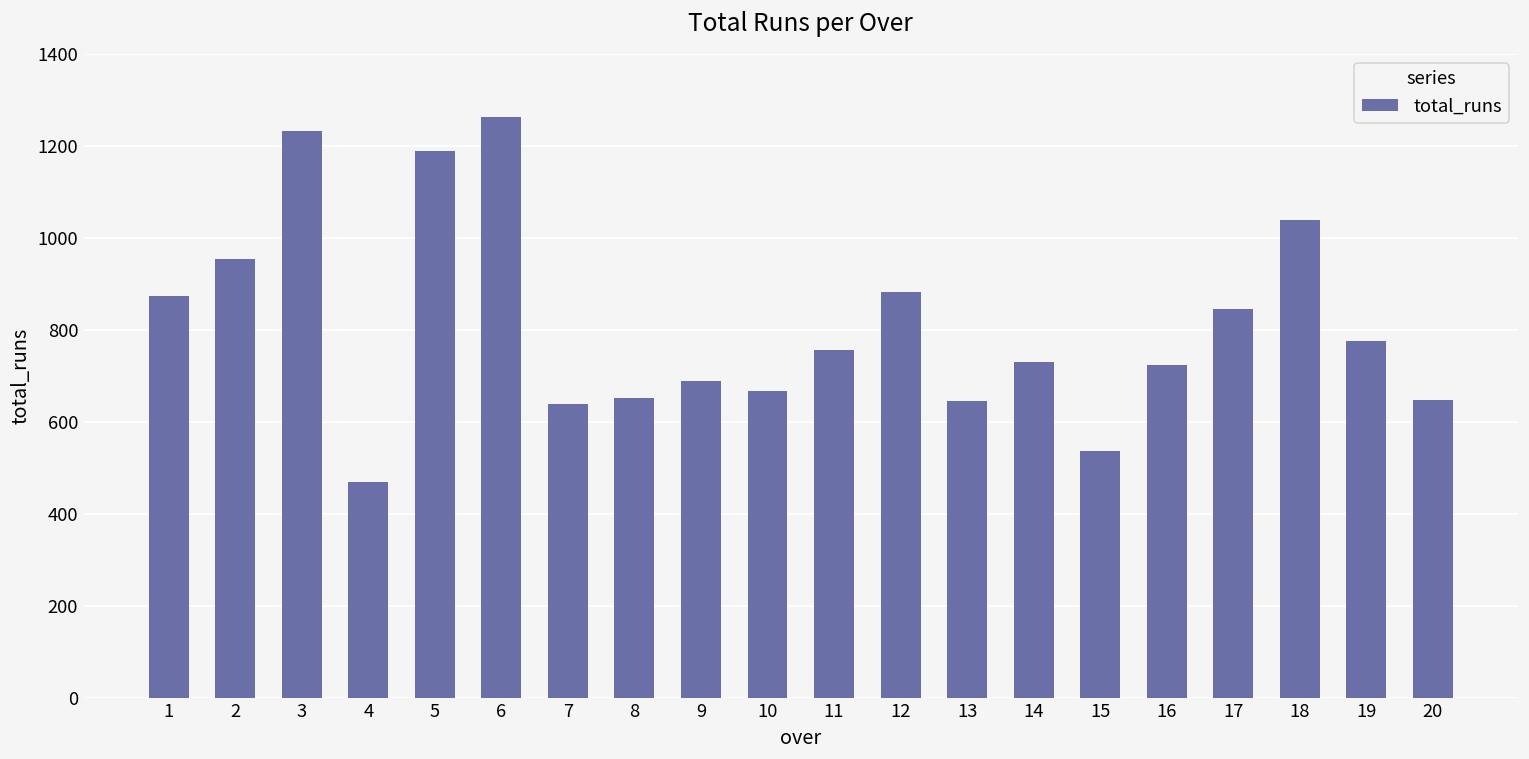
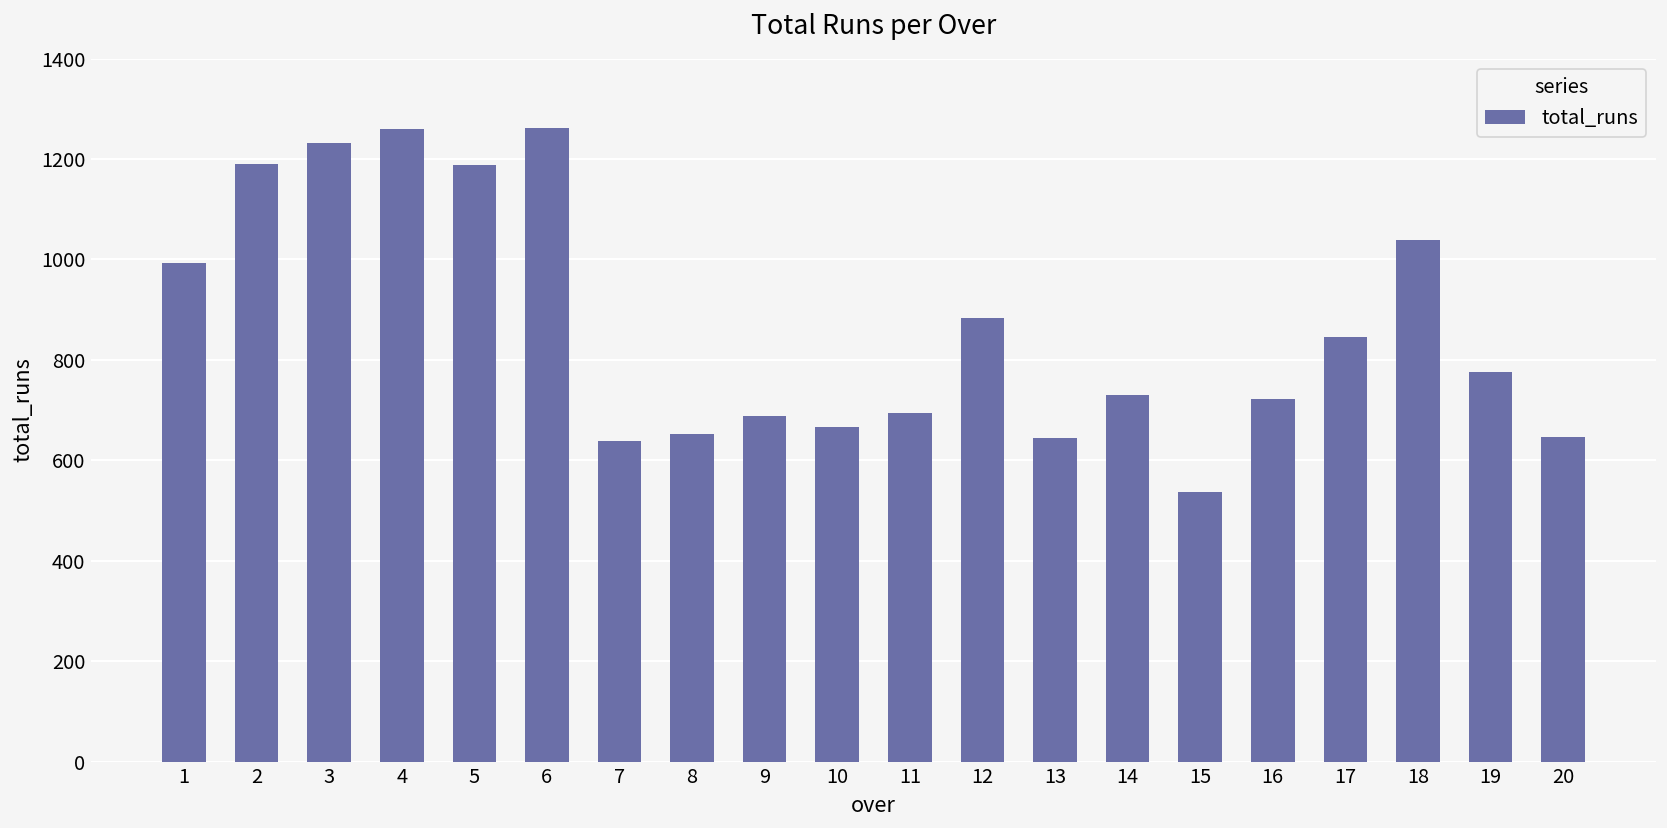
1: 870 -> 990
2: 960 -> 1190
4: 470 -> 1260
11: 760 -> 690
